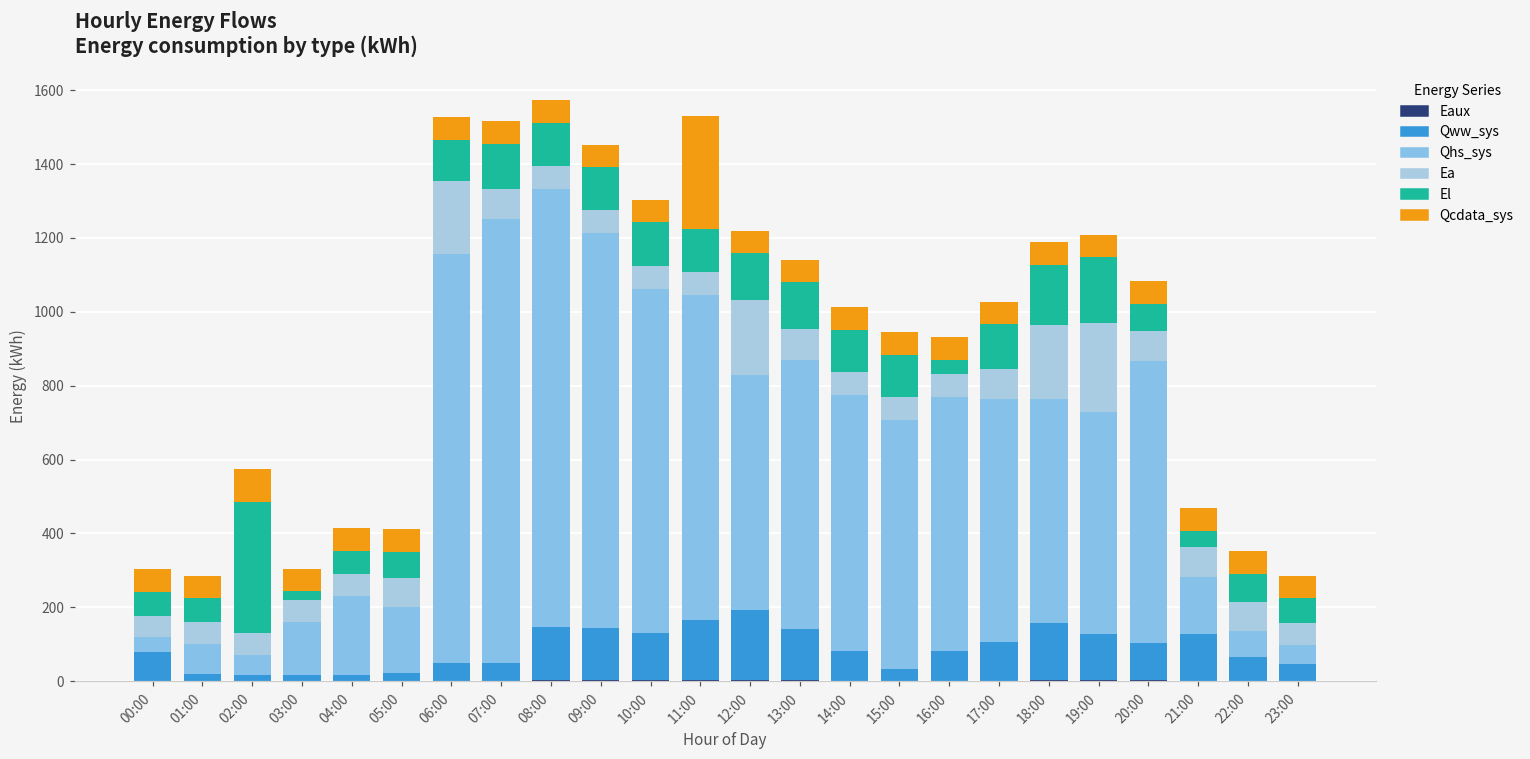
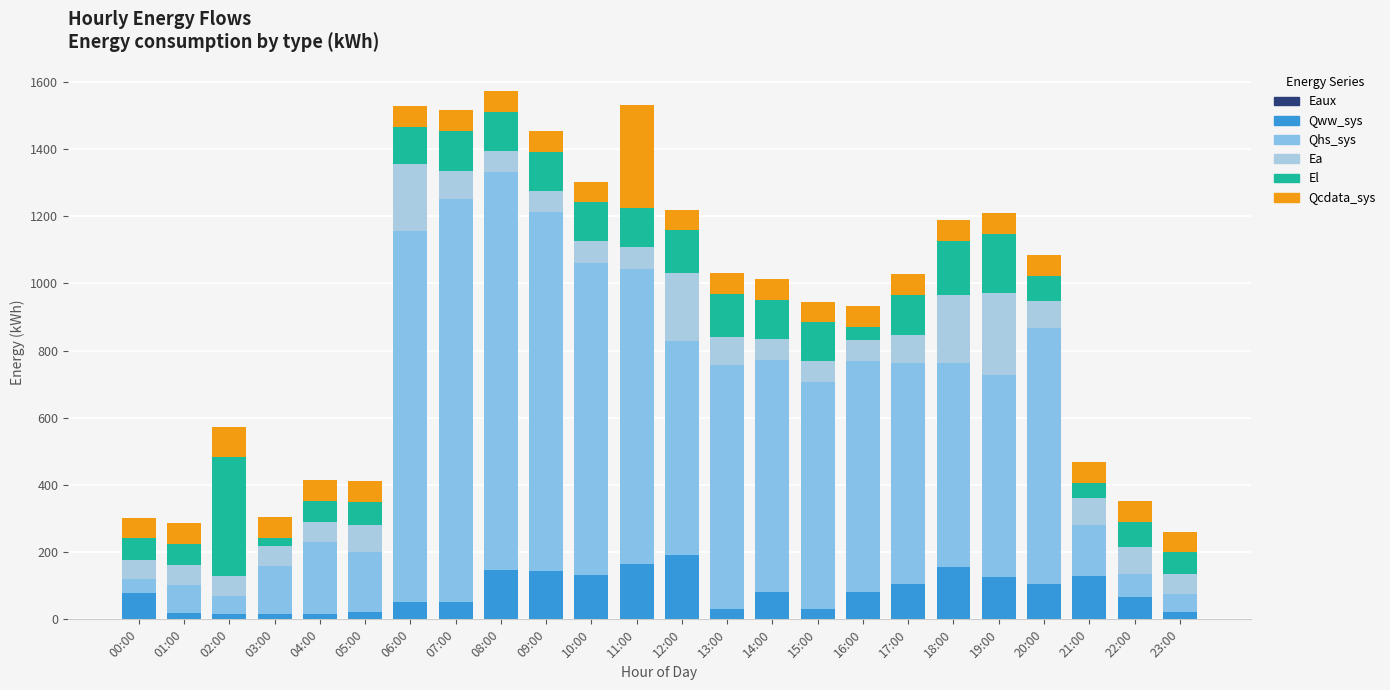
Qww_sys, 13:00: 140 -> 30
Qww_sys, 23:00: 50 -> 20
